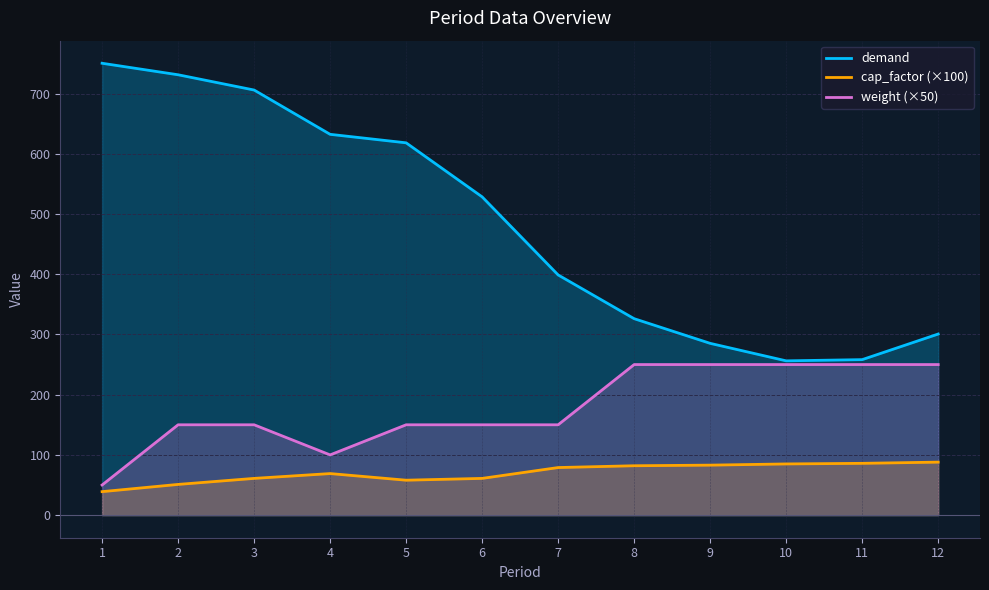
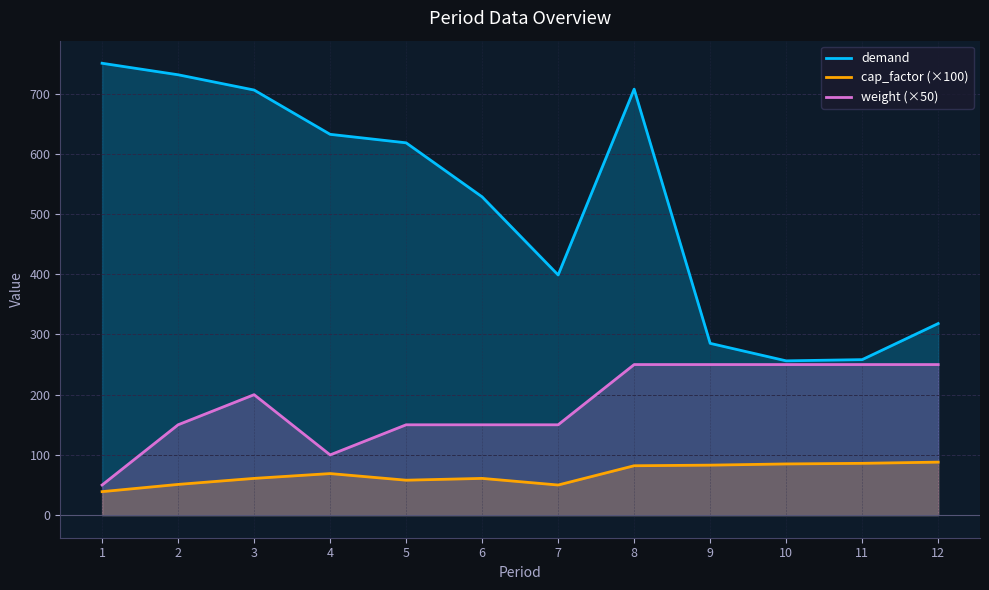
weight (×50), 3: 150 -> 200
cap_factor (×100), 7: 80 -> 50
demand, 8: 330 -> 710
demand, 12: 300 -> 320
